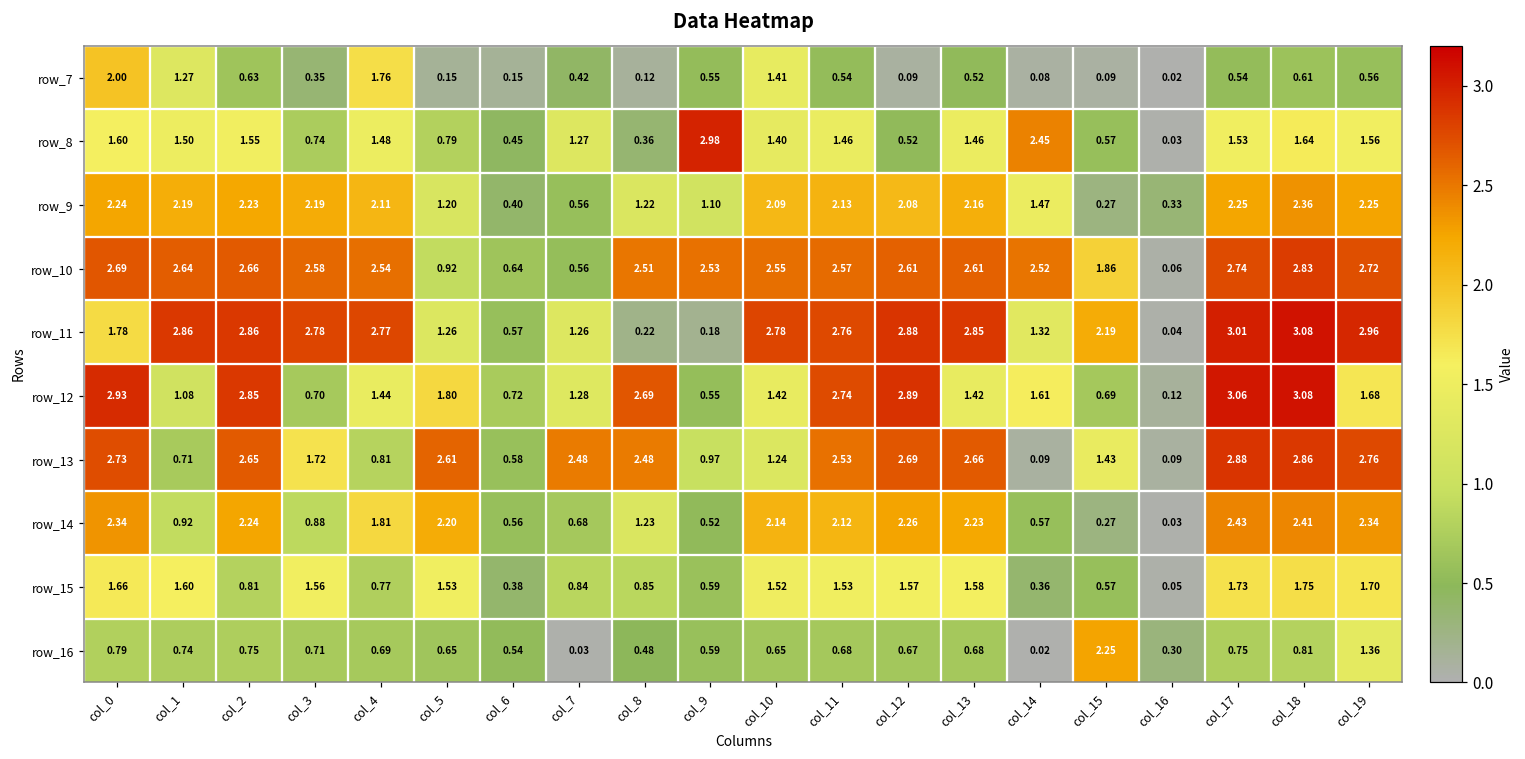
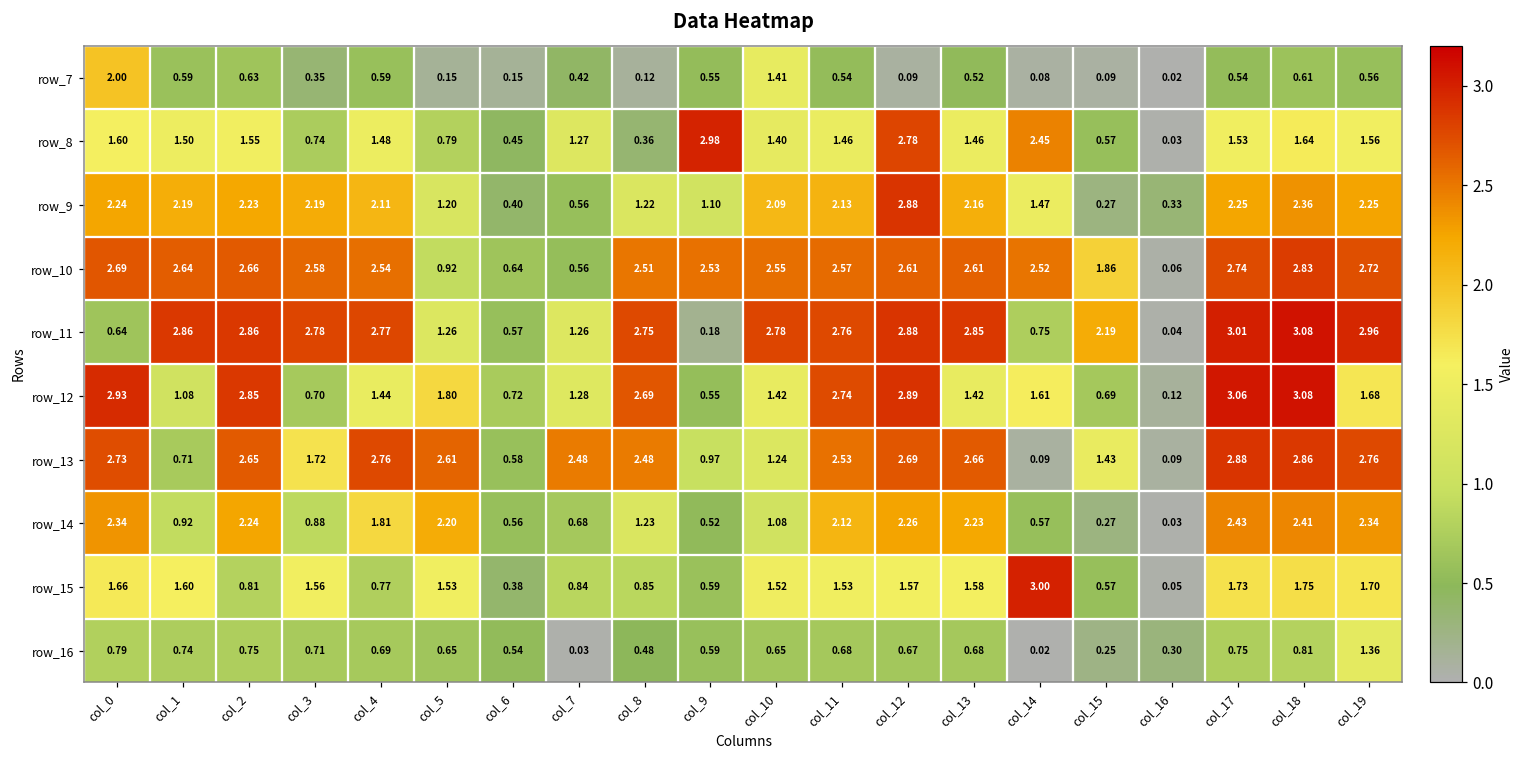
row_7, col_1: 1.27 -> 0.59
row_7, col_4: 1.76 -> 0.59
row_8, col_12: 0.52 -> 2.78
row_9, col_12: 2.08 -> 2.88
row_11, col_0: 1.78 -> 0.64
row_11, col_8: 0.22 -> 2.75
row_11, col_14: 1.32 -> 0.75
row_13, col_4: 0.81 -> 2.76
row_14, col_10: 2.14 -> 1.08
row_15, col_14: 0.36 -> 3.00
row_16, col_15: 2.25 -> 0.25
